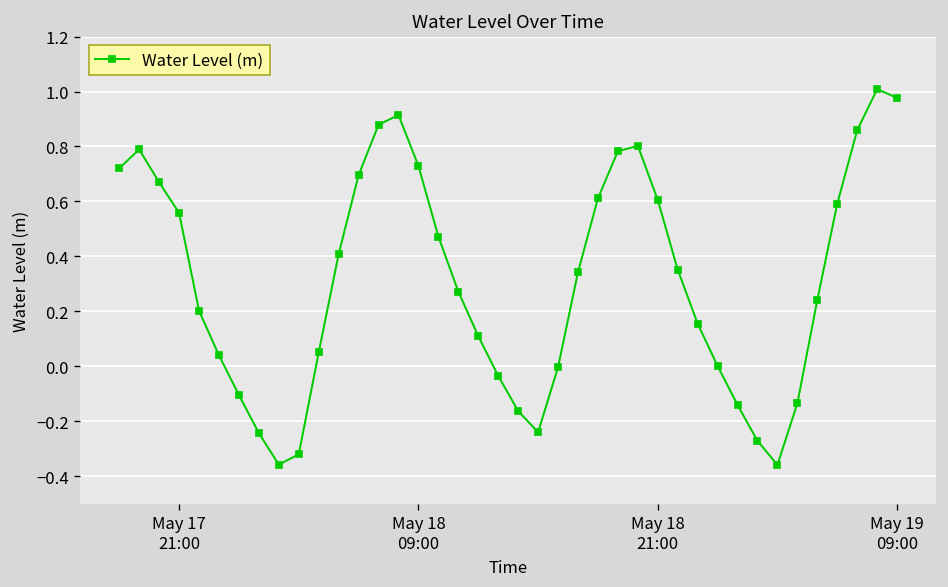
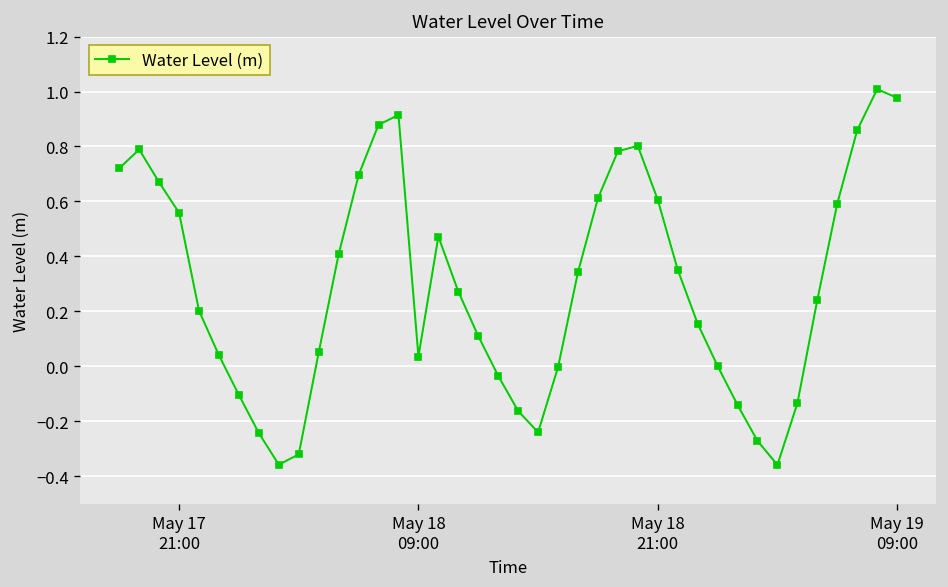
May 18 09:00: 0.73 -> 0.04
